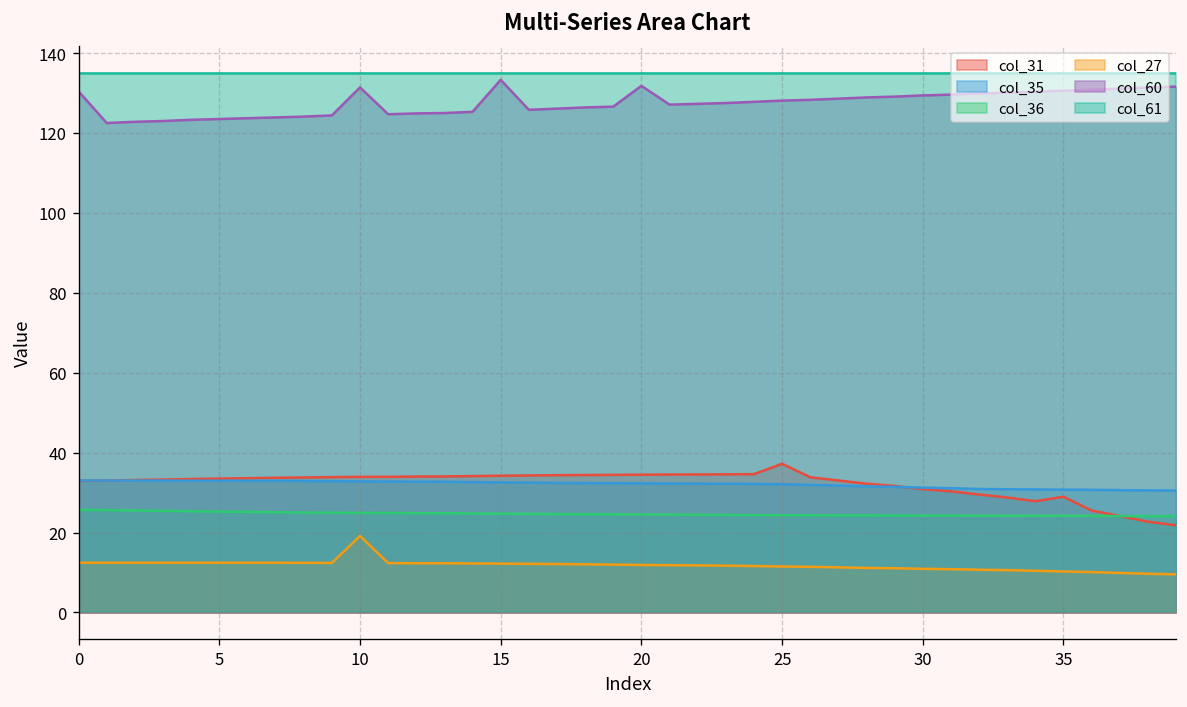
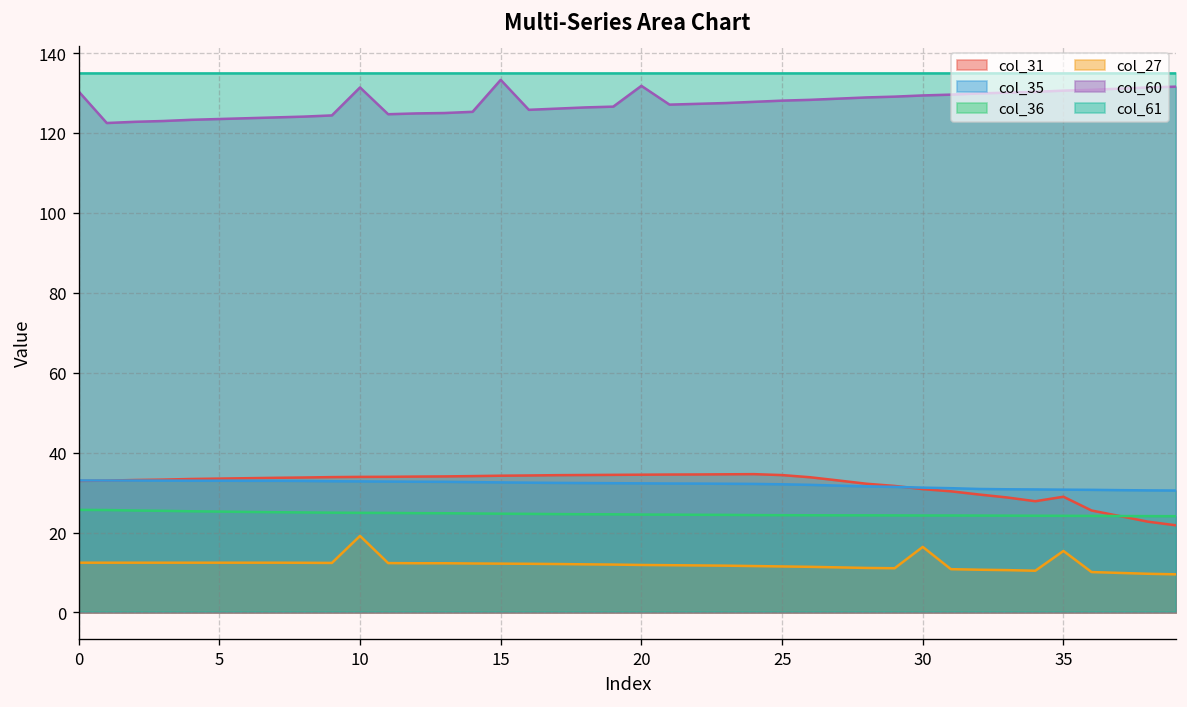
col_31, 25: 37 -> 34
col_27, 30: 11 -> 16
col_27, 35: 10 -> 15
